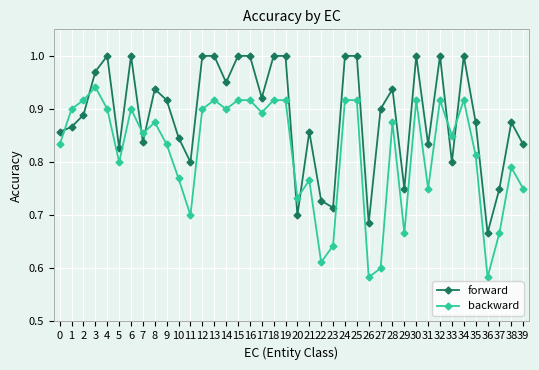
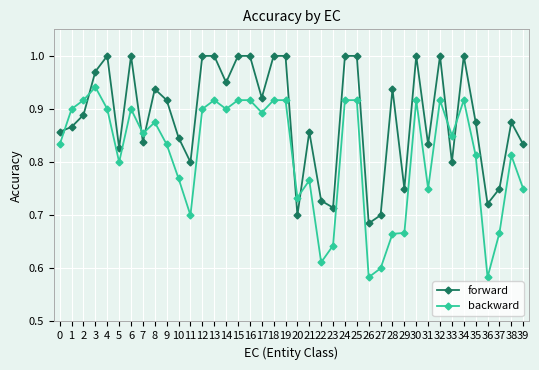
forward, 27: 0.9 -> 0.7
backward, 28: 0.88 -> 0.67
forward, 36: 0.67 -> 0.72
backward, 38: 0.79 -> 0.81
